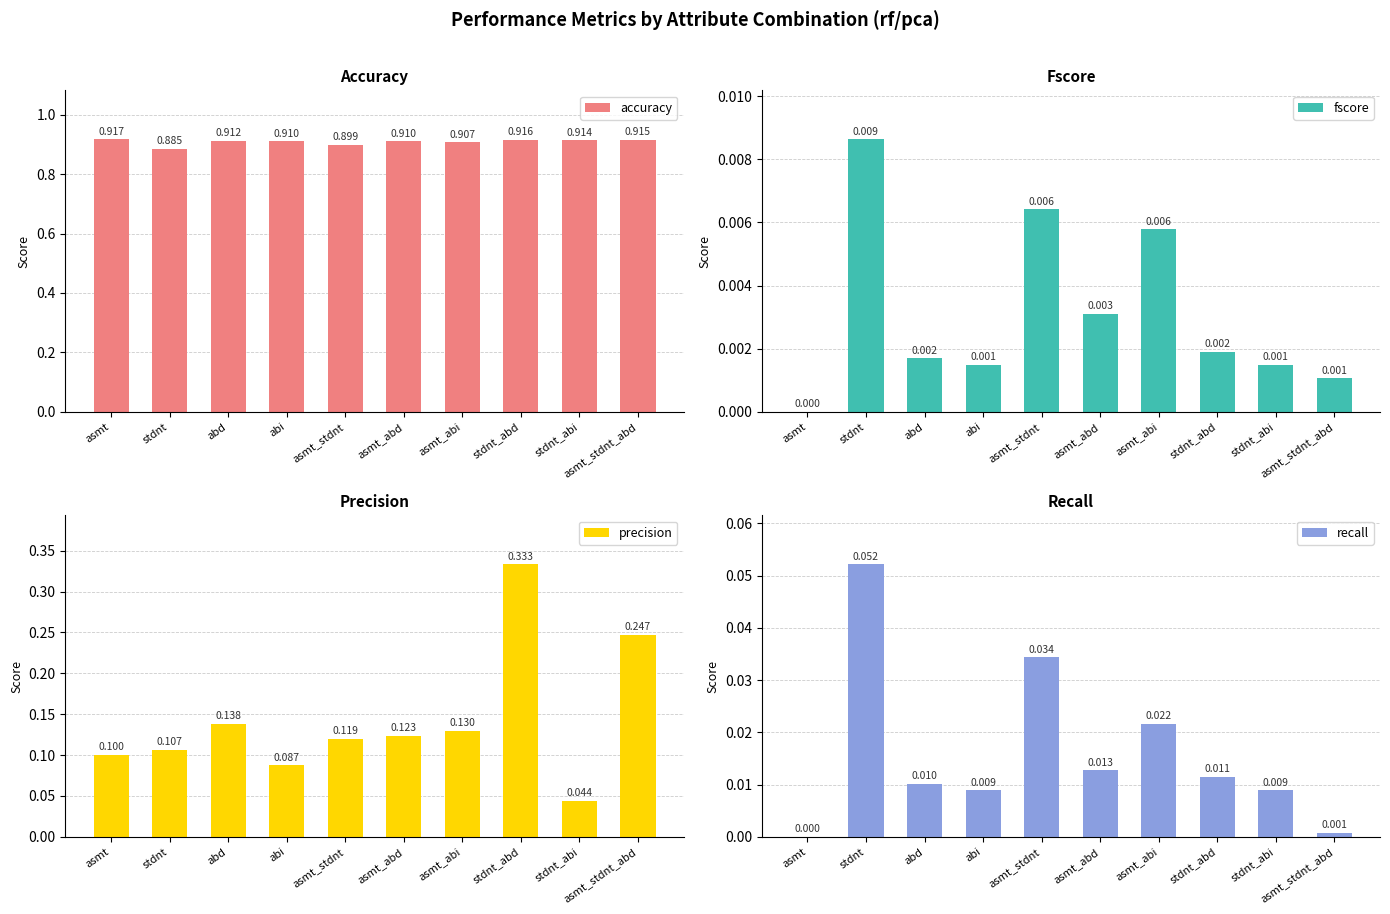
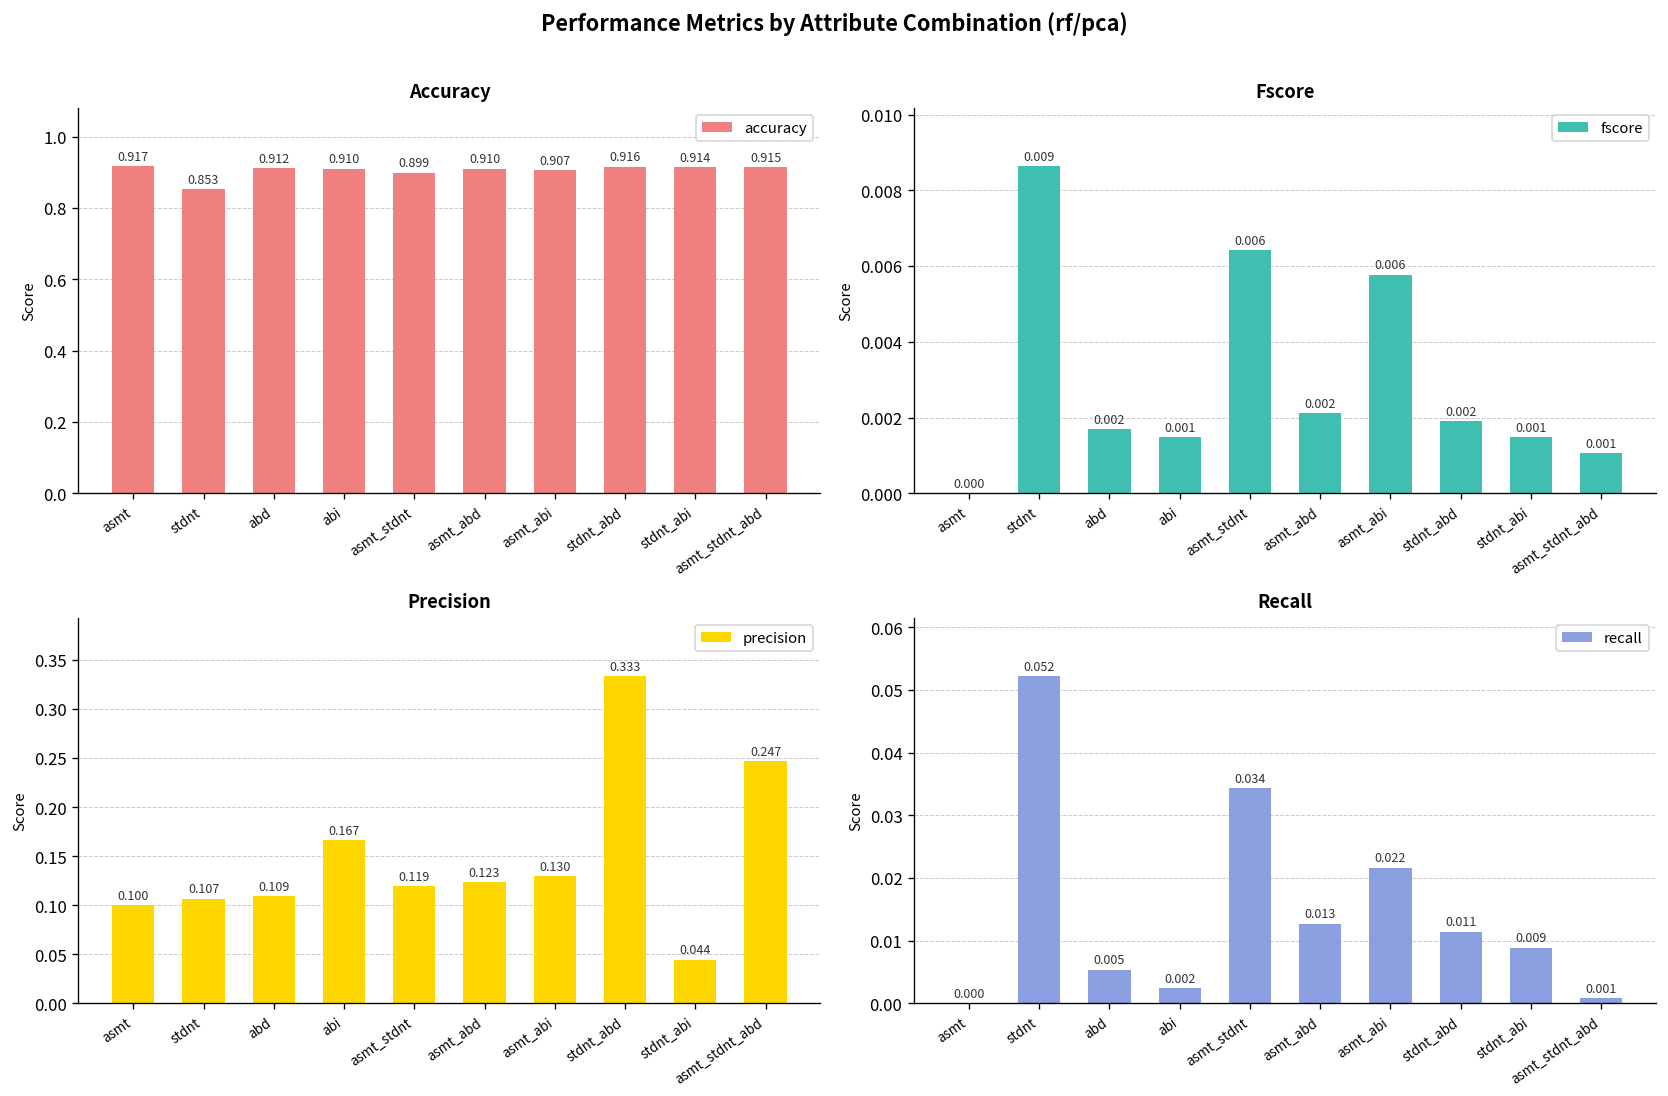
Accuracy, stdnt: 0.885 -> 0.853
Fscore, asmt_abd: 0.003 -> 0.002
Precision, abd: 0.138 -> 0.109
Precision, abi: 0.087 -> 0.167
Recall, abd: 0.010 -> 0.005
Recall, abi: 0.009 -> 0.002
